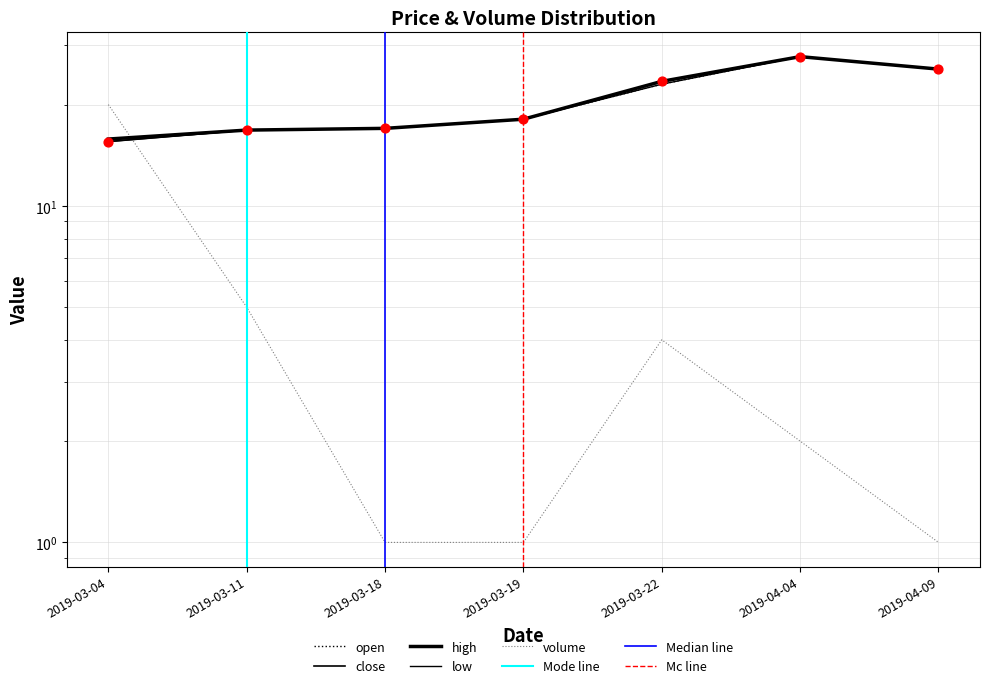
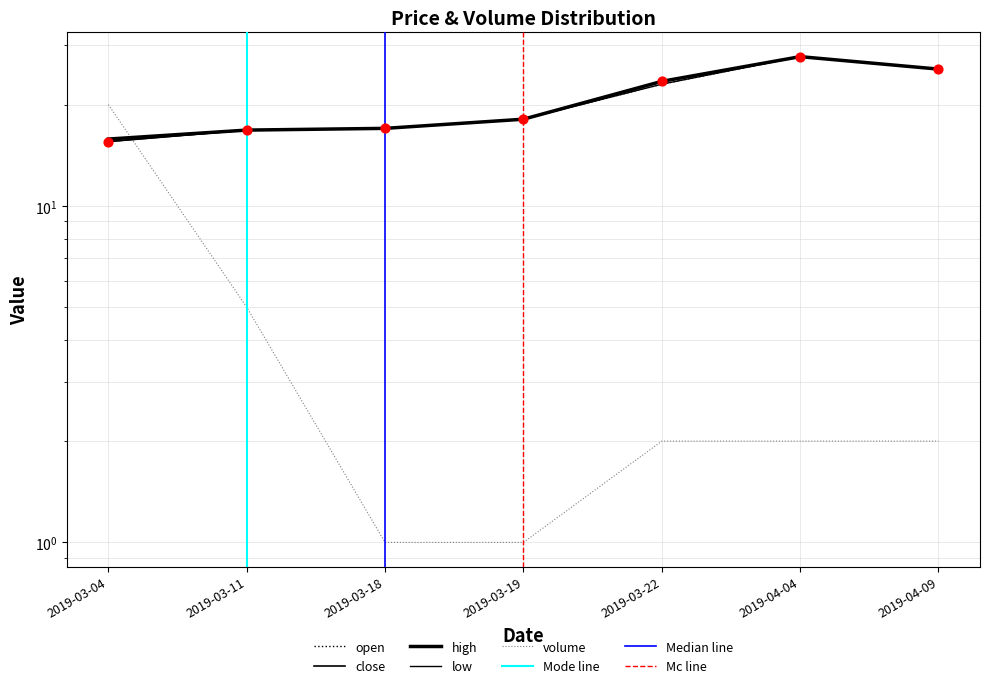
volume, 2019-03-22: 4 -> 2
volume, 2019-04-09: 1 -> 2
